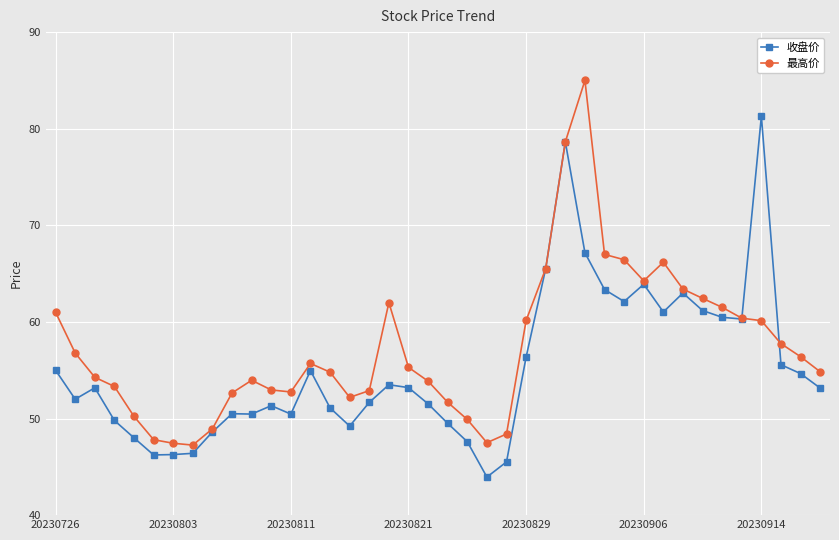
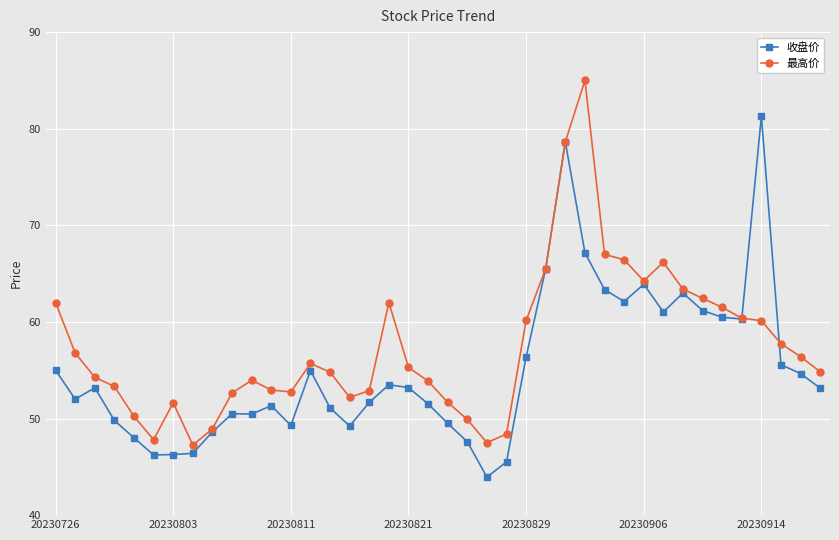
最高价, 20230726: 61 -> 62
最高价, 20230803: 47 -> 52
收盘价, 20230811: 50 -> 49
